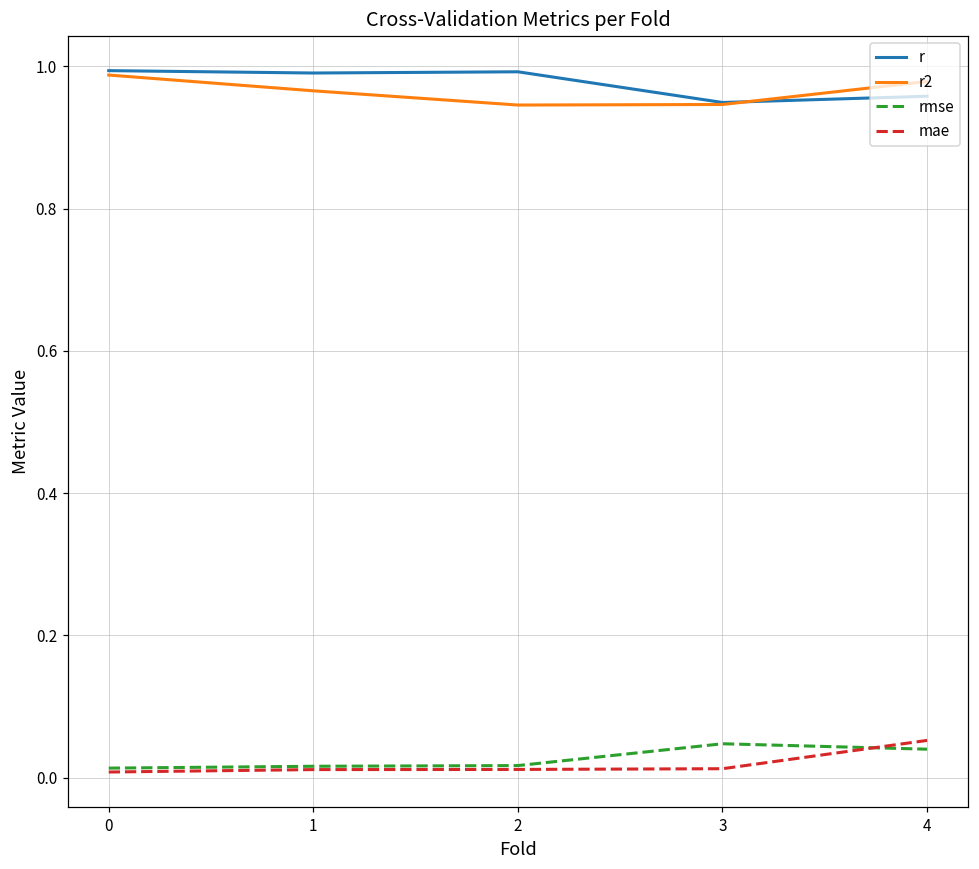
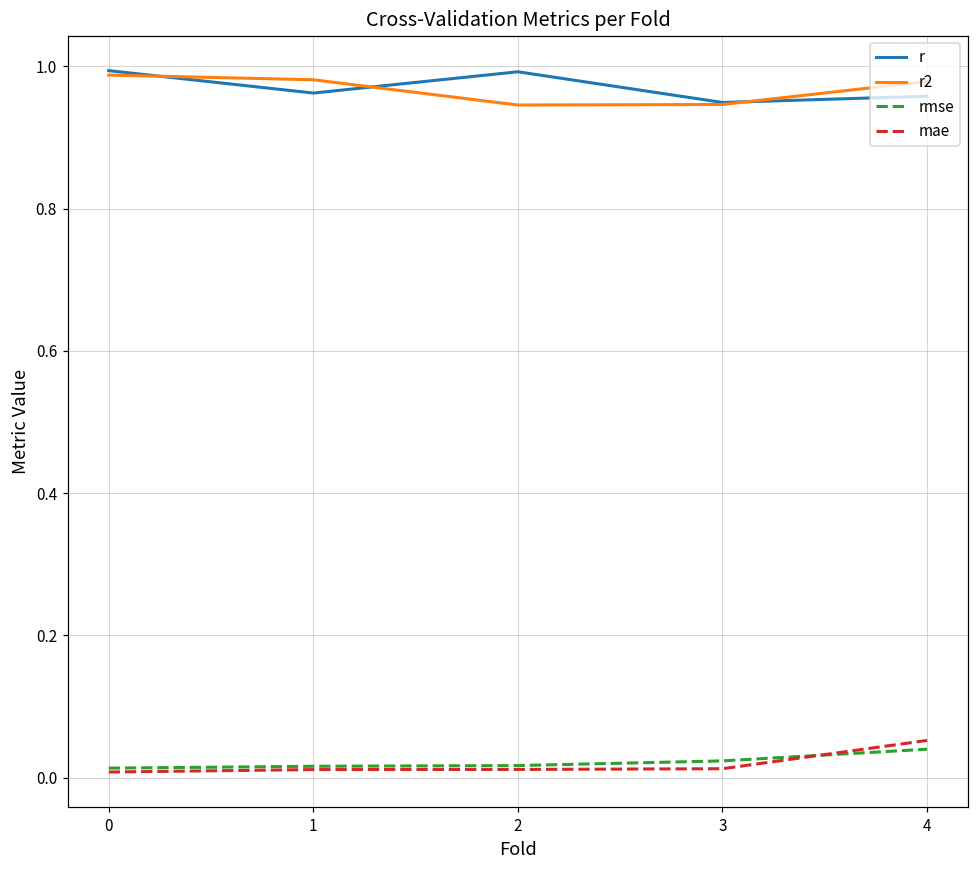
r, 1: 0.99 -> 0.96
r2, 1: 0.97 -> 0.98
rmse, 3: 0.05 -> 0.02
